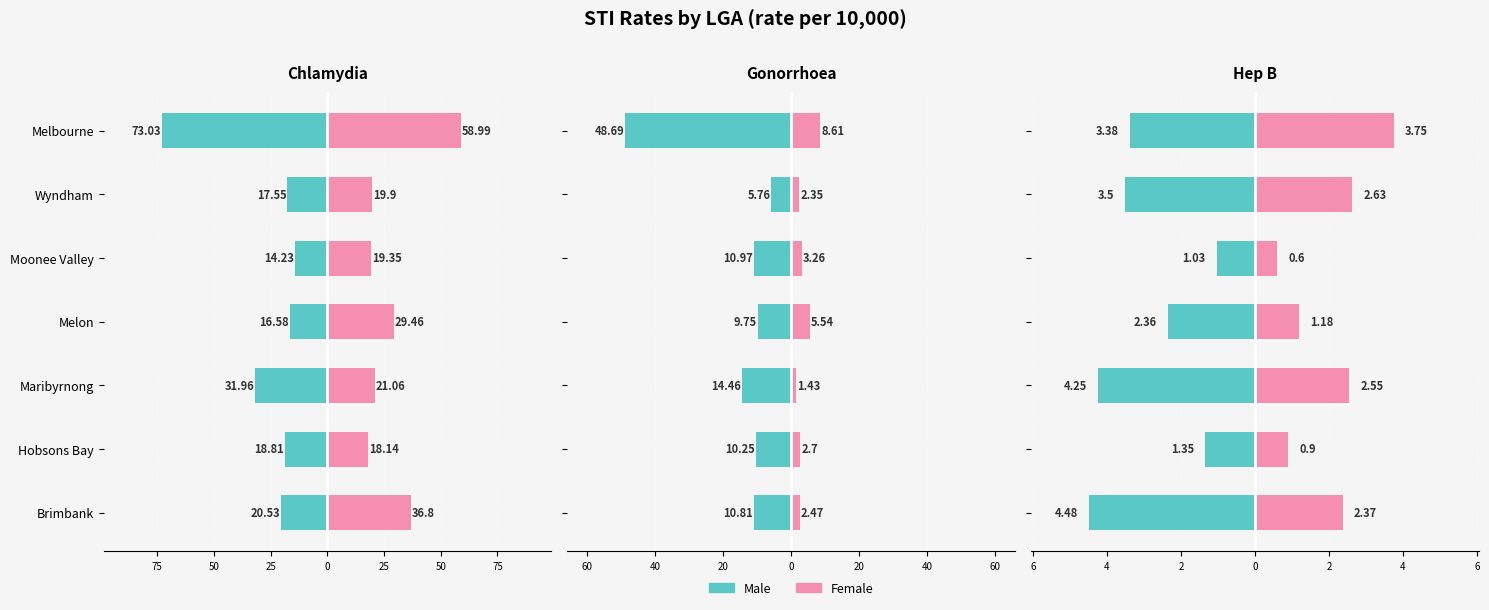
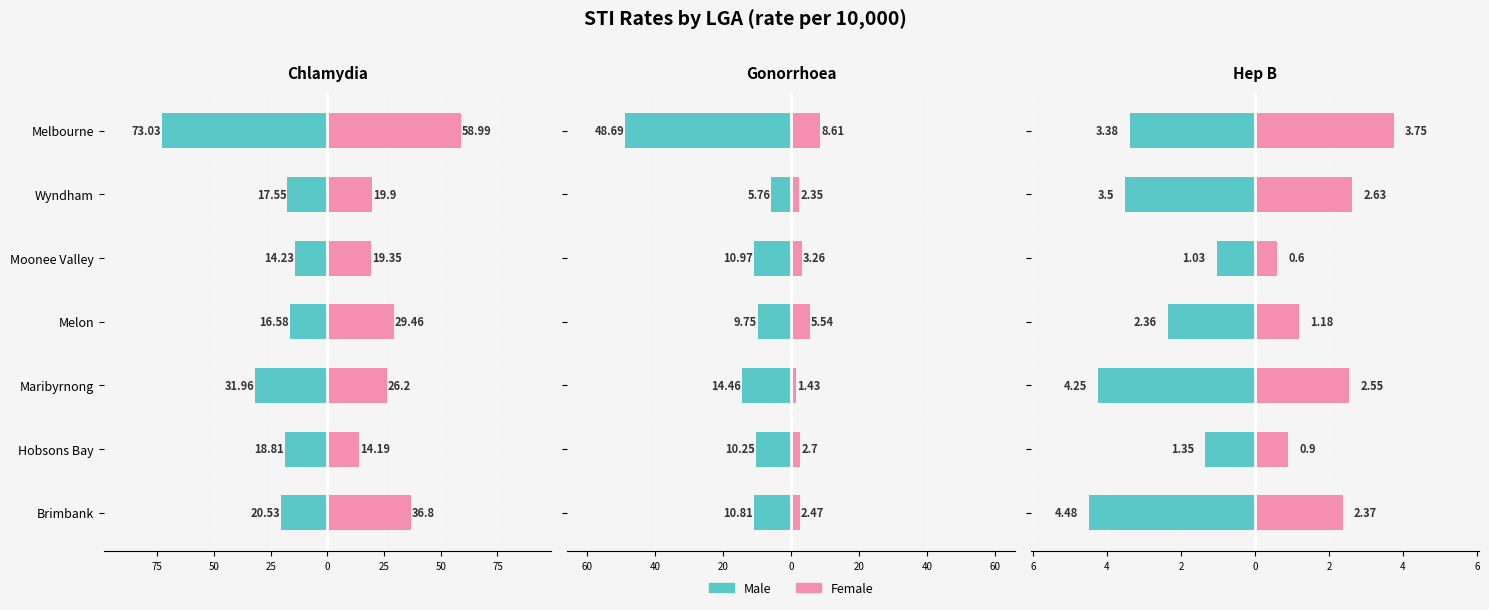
Chlamydia, Female, Maribyrnong: 21.06 -> 26.2
Chlamydia, Female, Hobsons Bay: 18.14 -> 14.19
